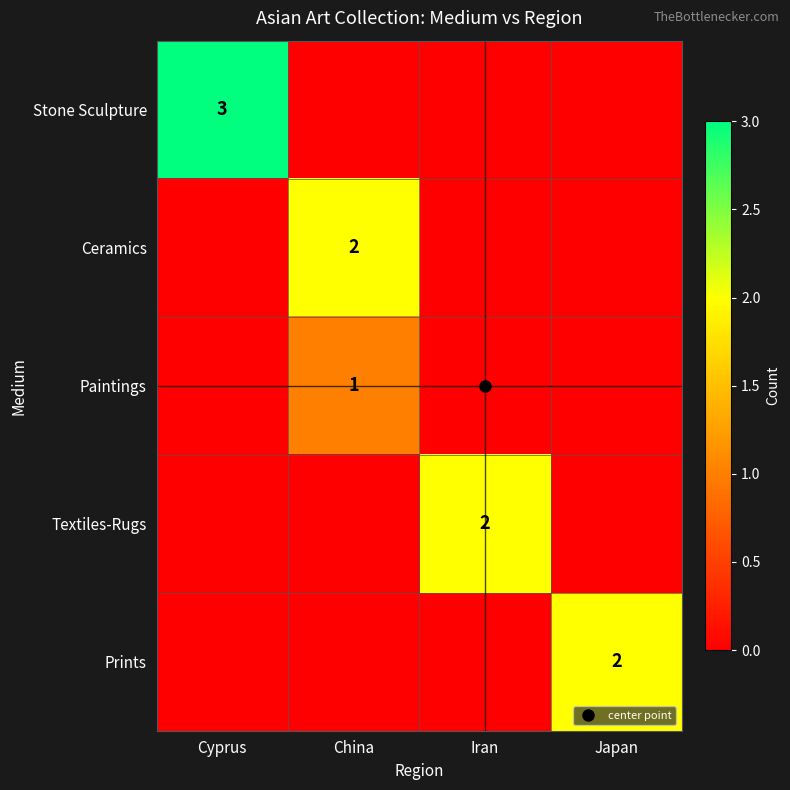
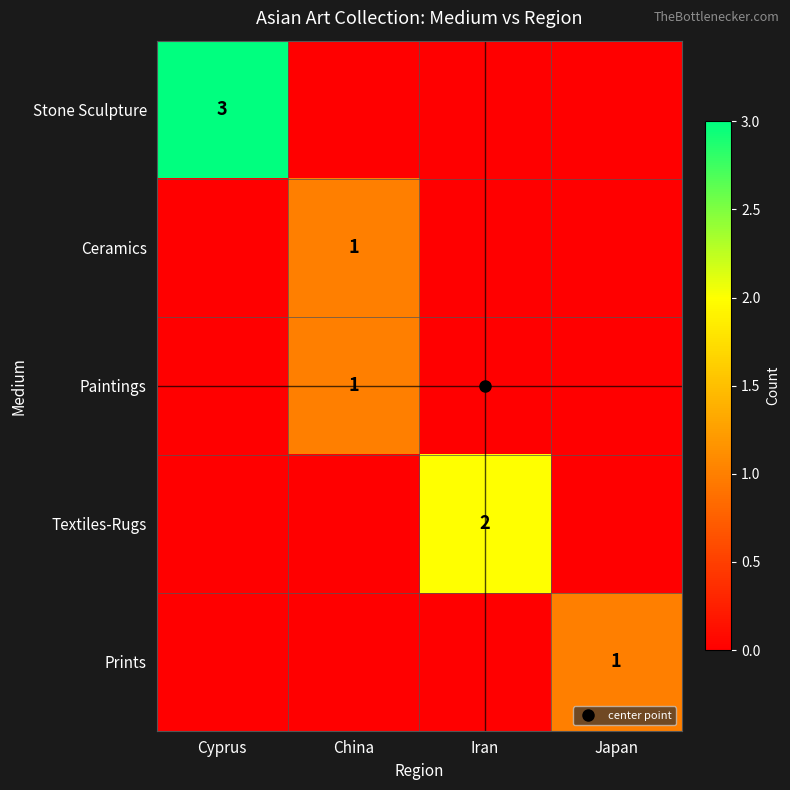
Ceramics, China: 2 -> 1
Prints, Japan: 2 -> 1
